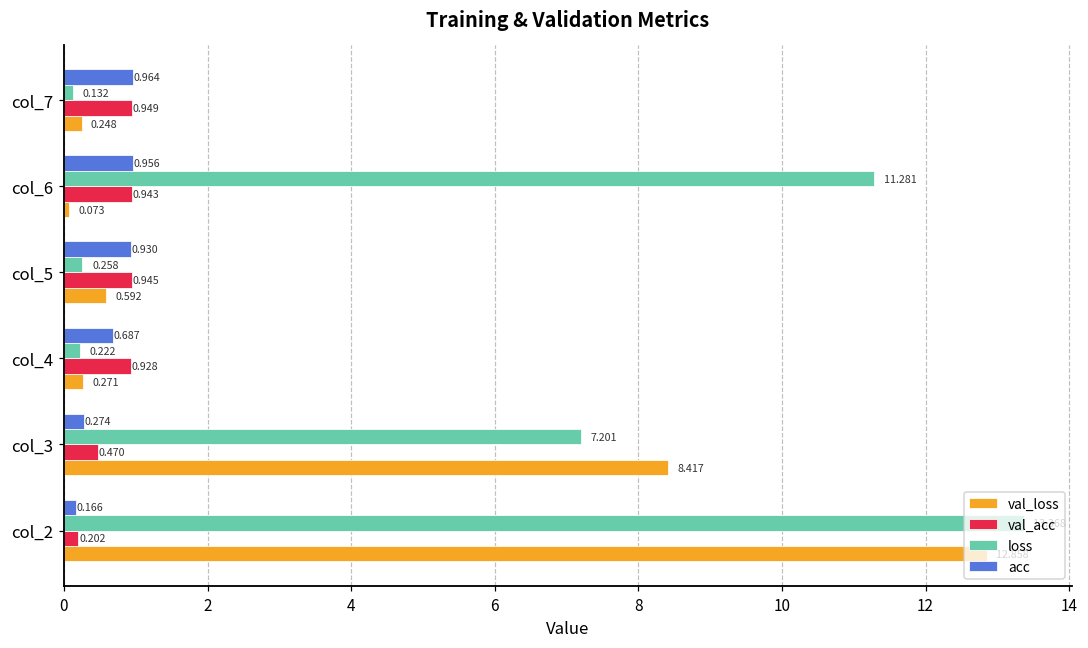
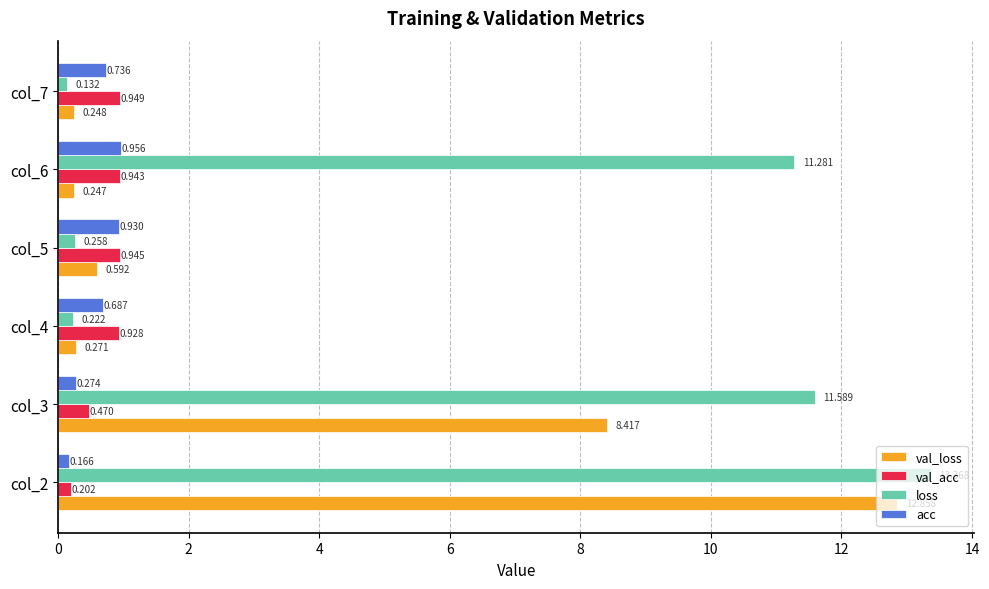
acc, col_7: 0.964 -> 0.736
val_loss, col_6: 0.073 -> 0.247
loss, col_3: 7.201 -> 11.589
